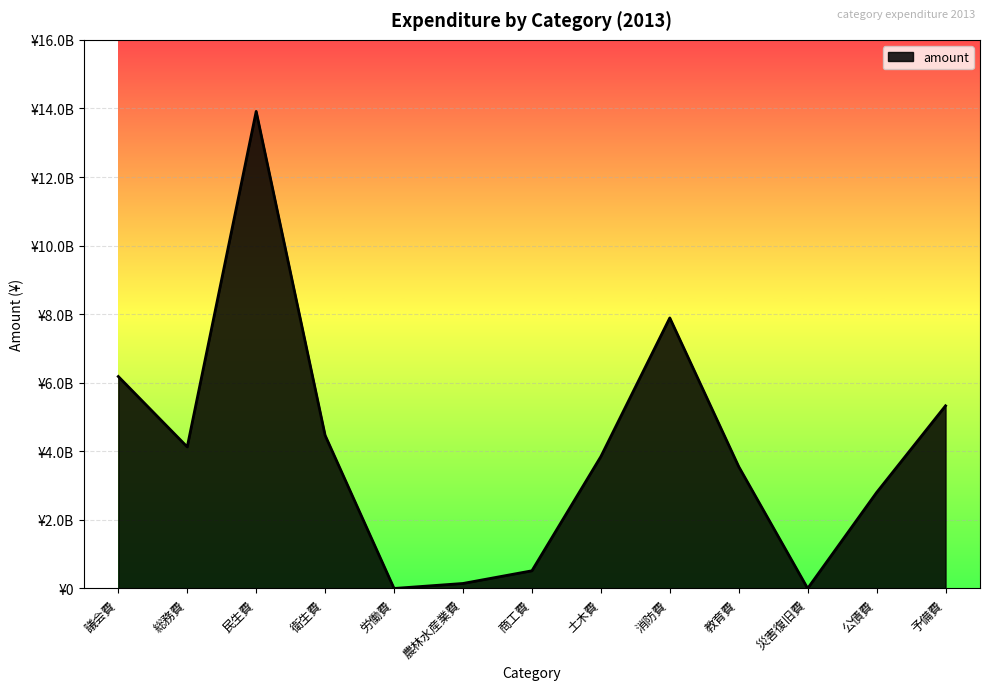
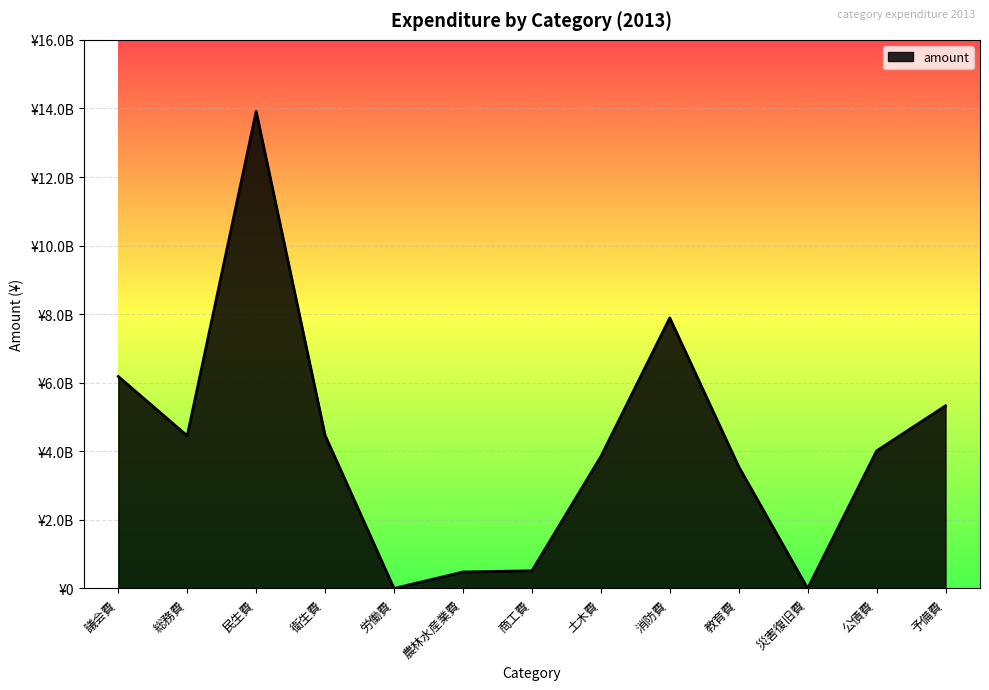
総務費: ¥4100000000 -> ¥4500000000
農林水産業費: ¥100000000 -> ¥500000000
公債費: ¥2800000000 -> ¥4000000000
